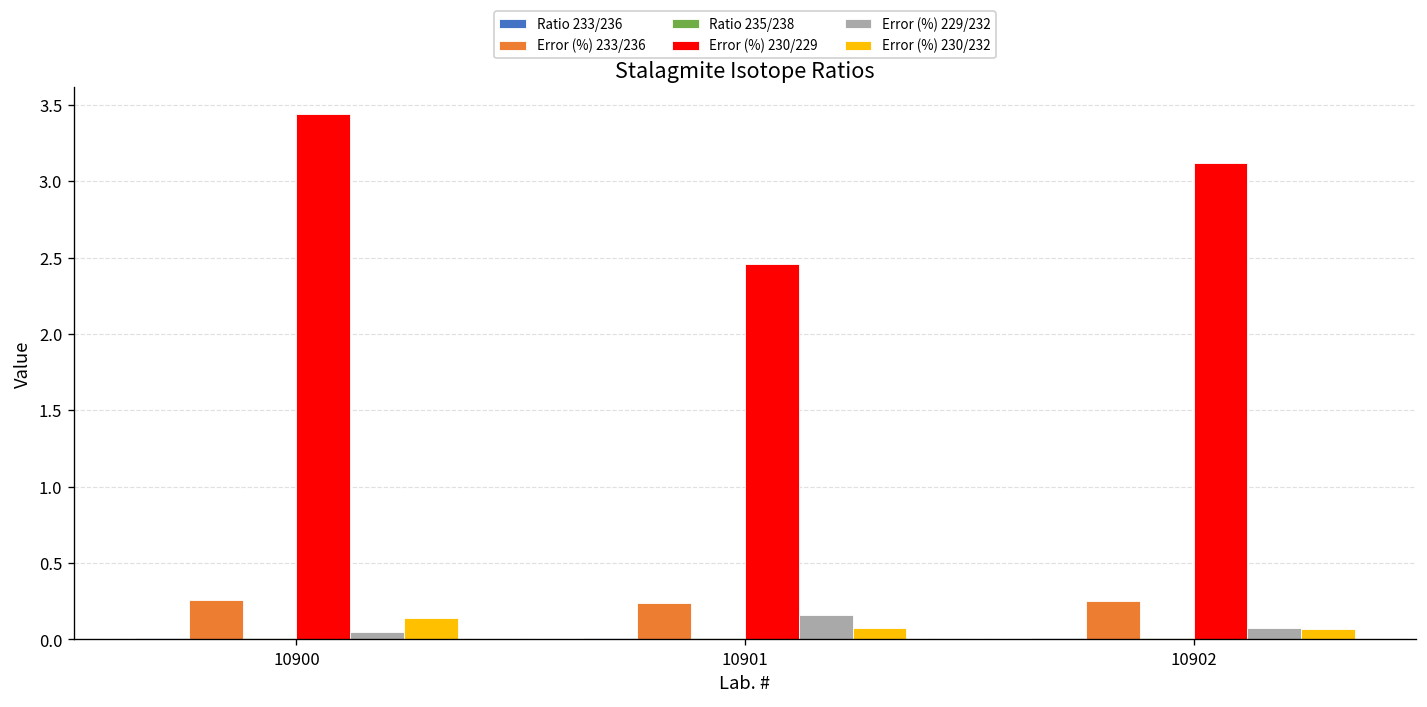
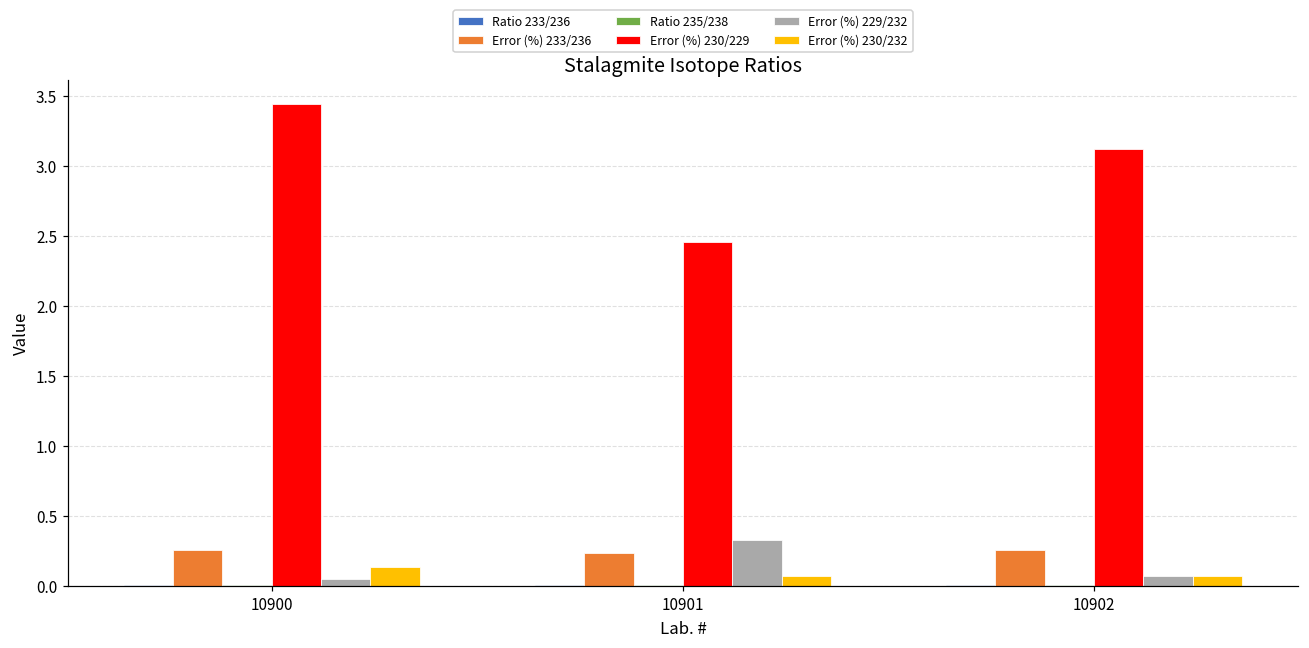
Error (%) 229/232, 10901: 0.16 -> 0.33
